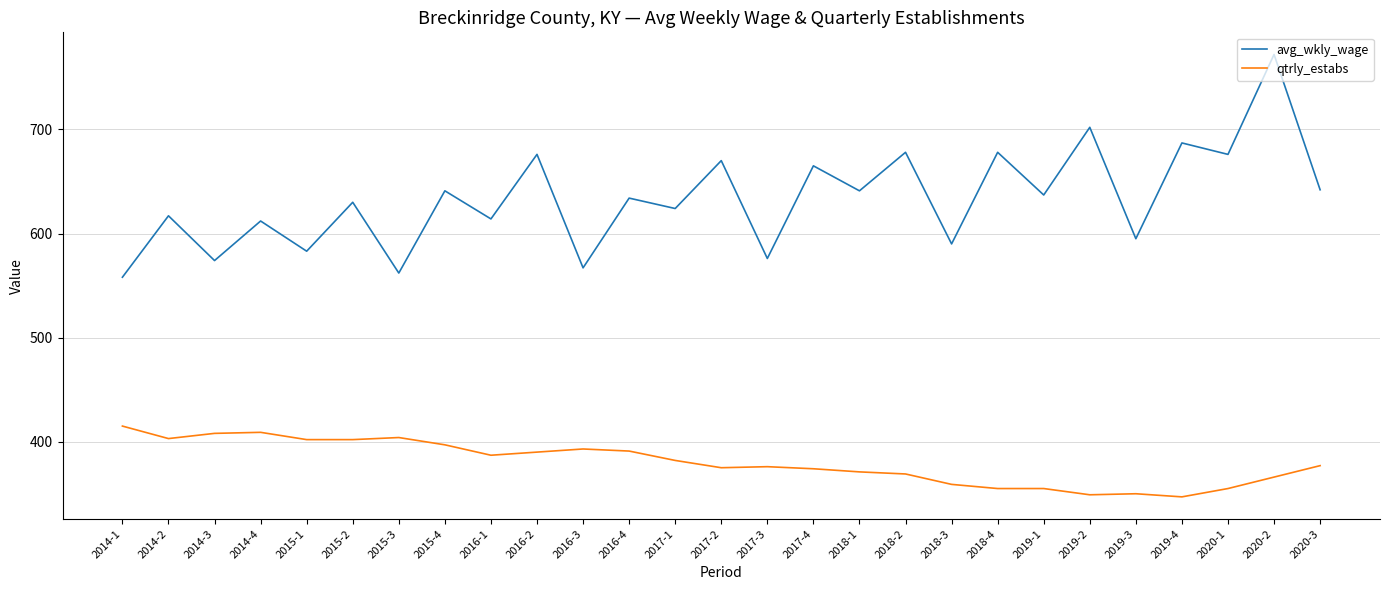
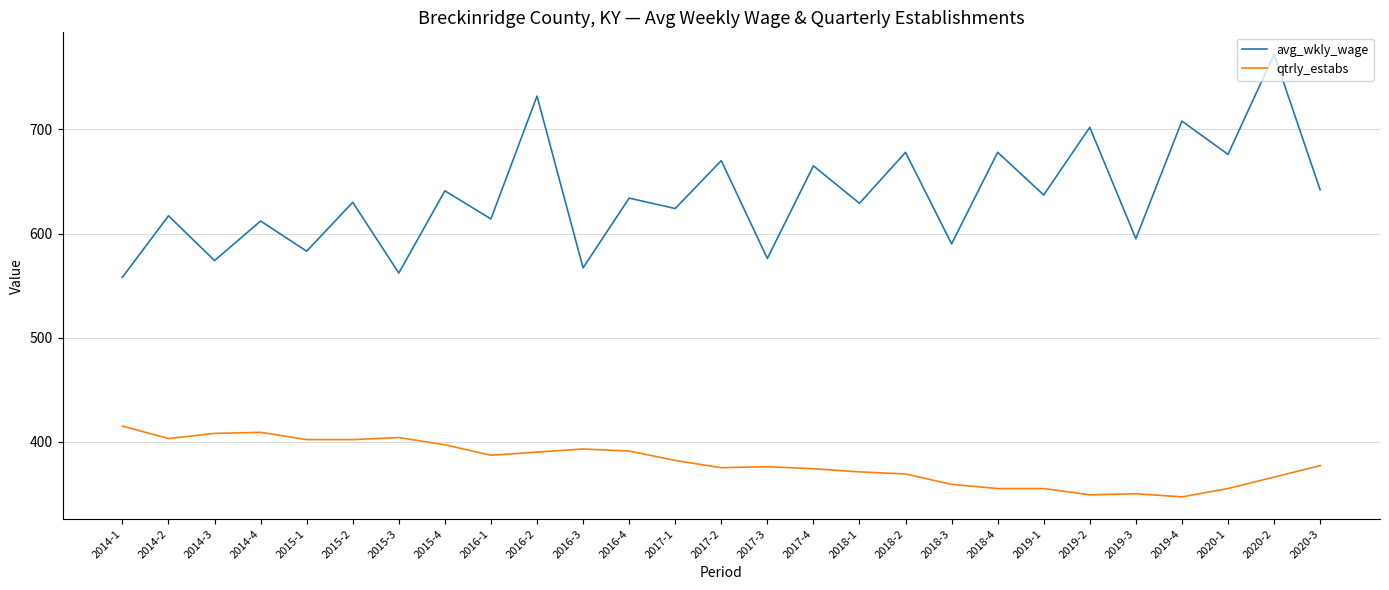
avg_wkly_wage, 2016-2: 676 -> 732
avg_wkly_wage, 2018-1: 641 -> 629
avg_wkly_wage, 2019-4: 687 -> 708
